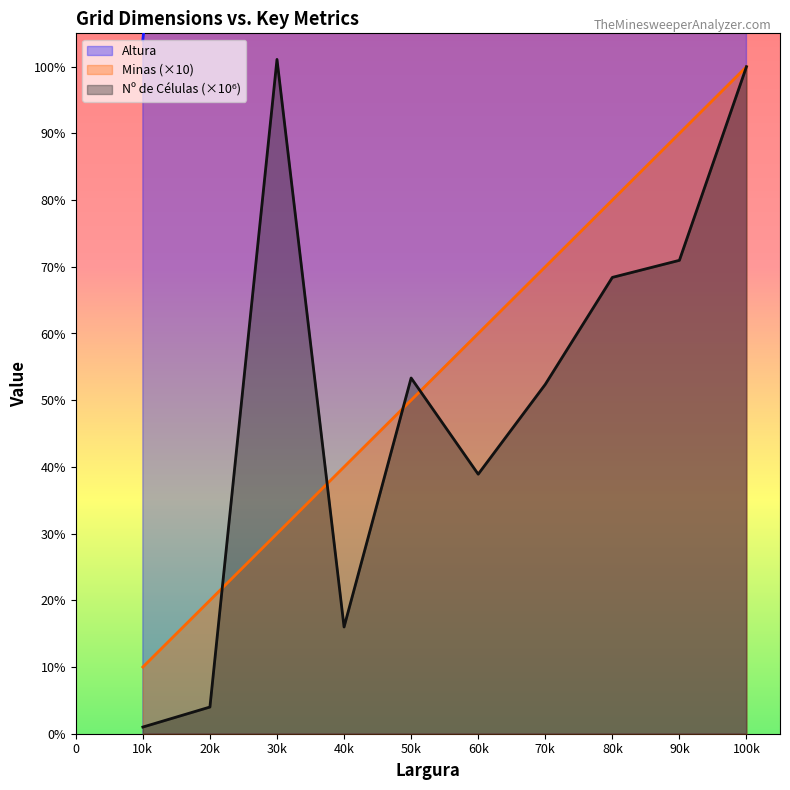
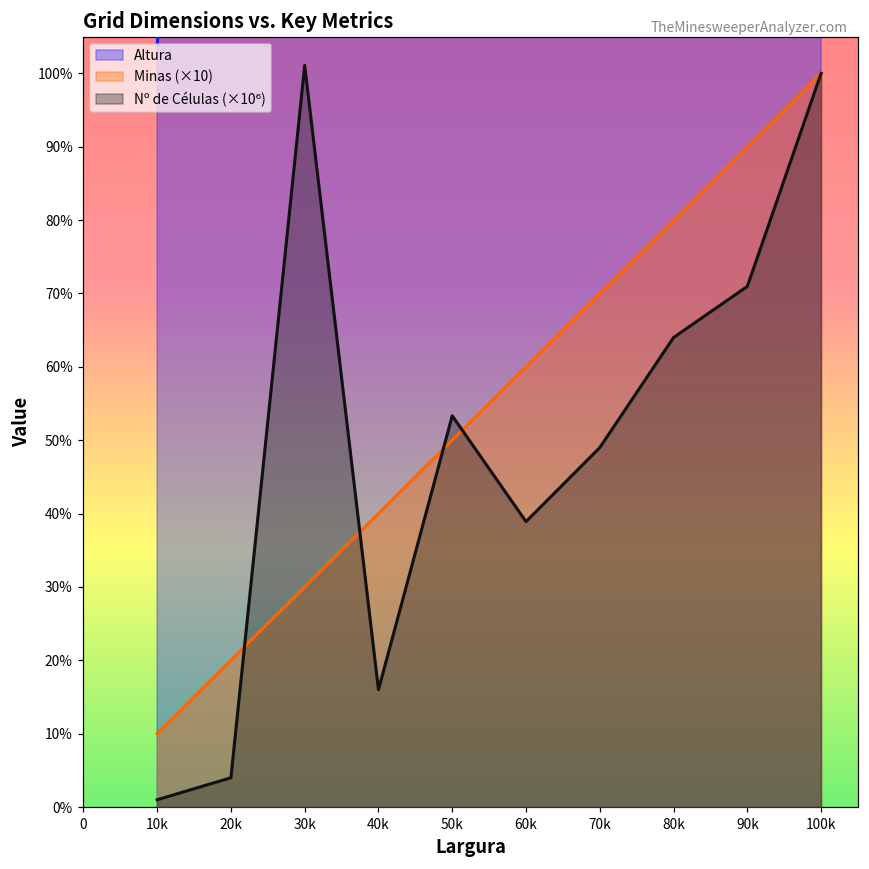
Nº de Células (×10⁶), 70k: 52% -> 49%
Nº de Células (×10⁶), 80k: 68% -> 64%
